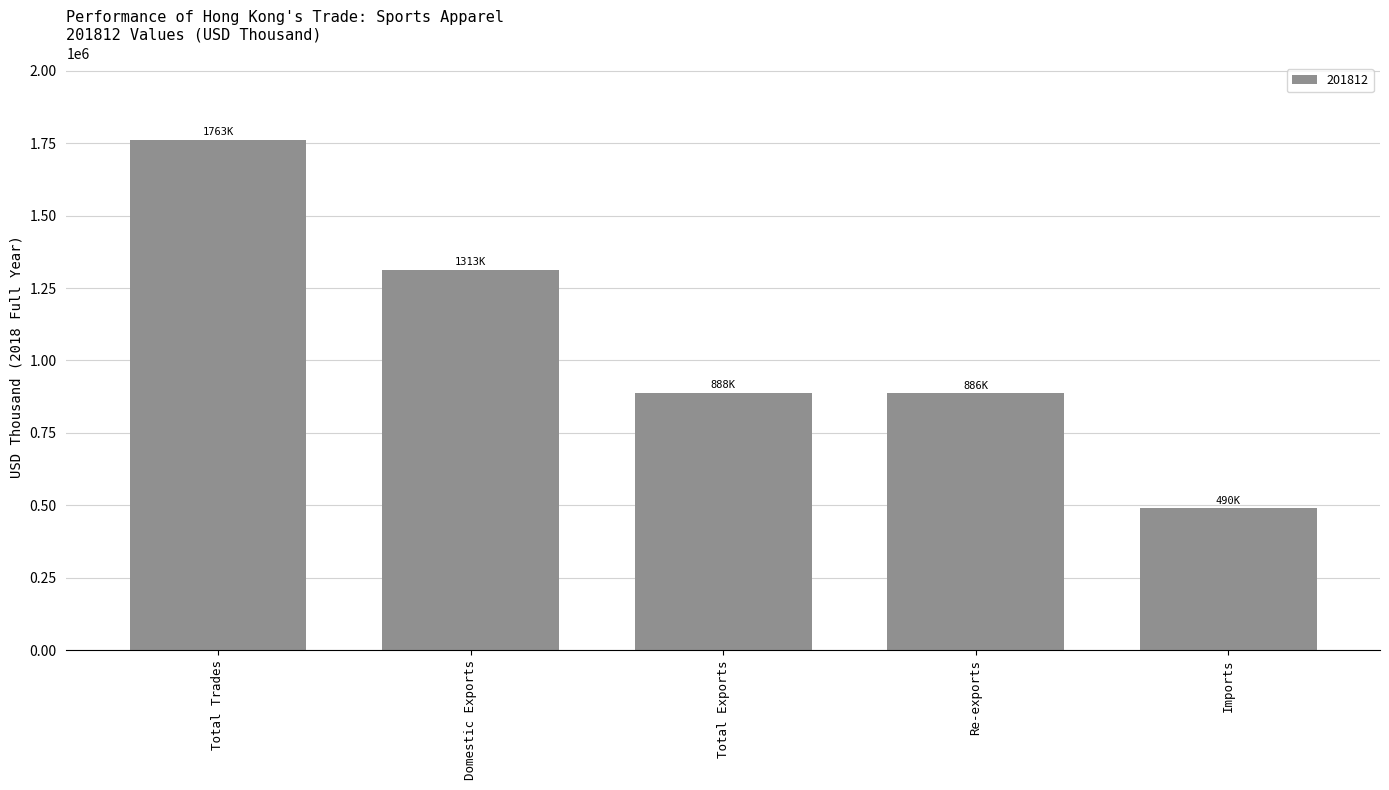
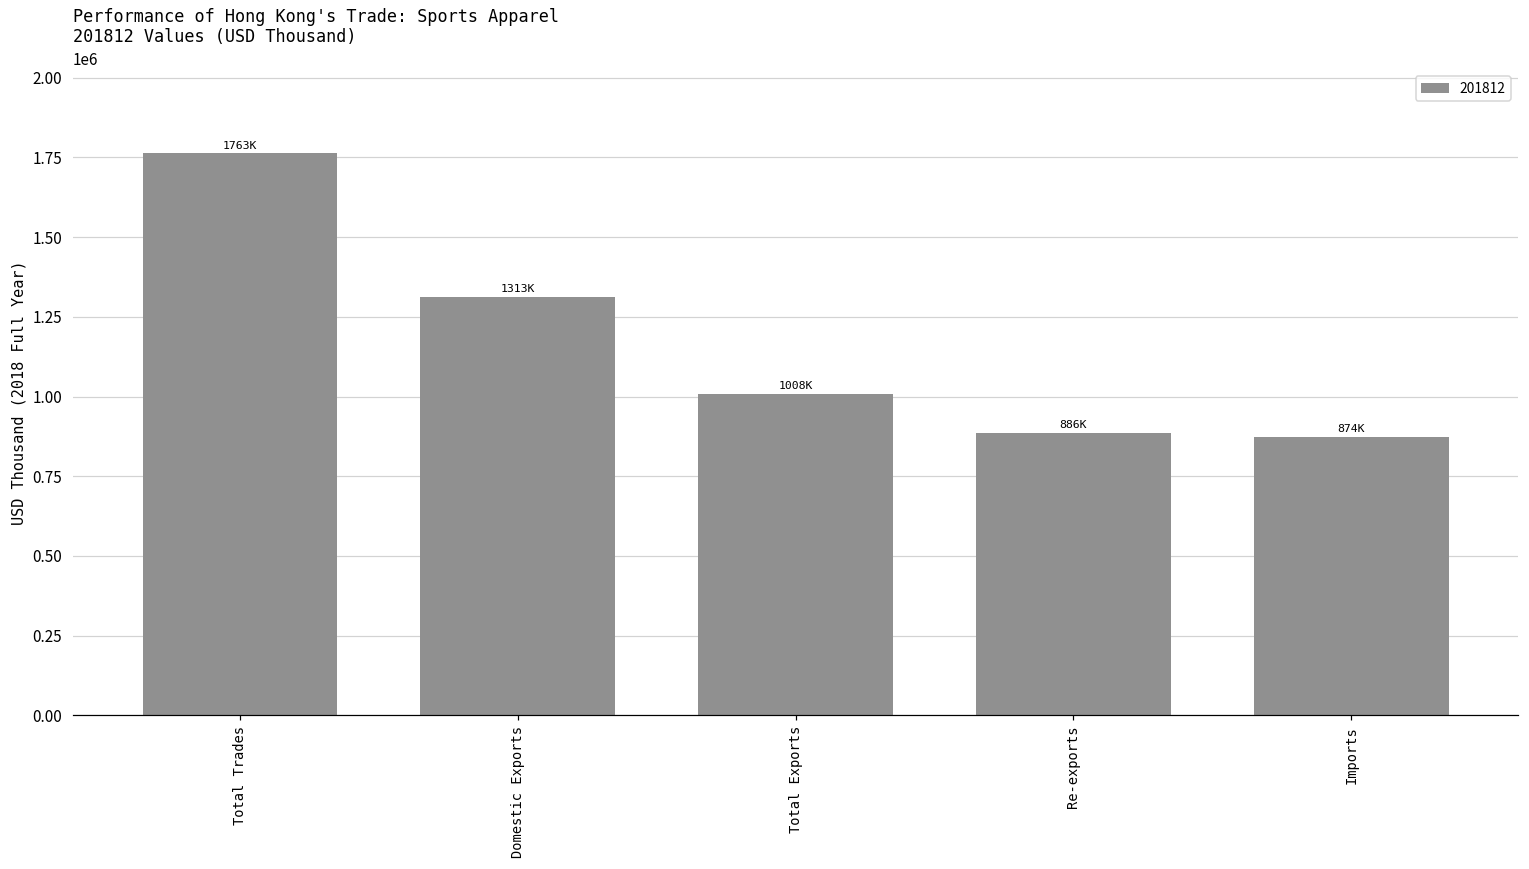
Total Exports: 888K -> 1008K
Imports: 490K -> 874K
